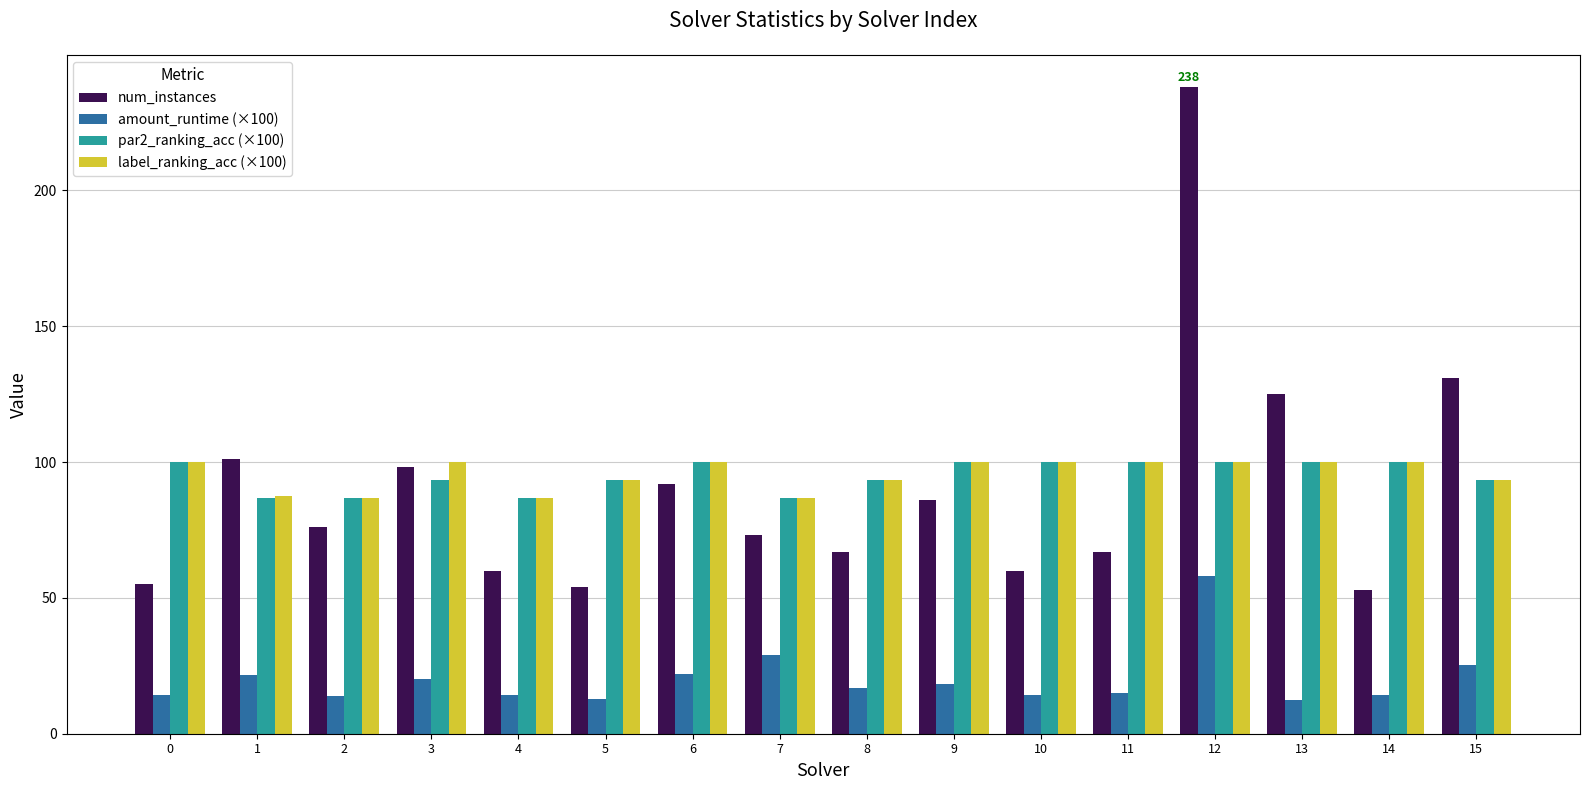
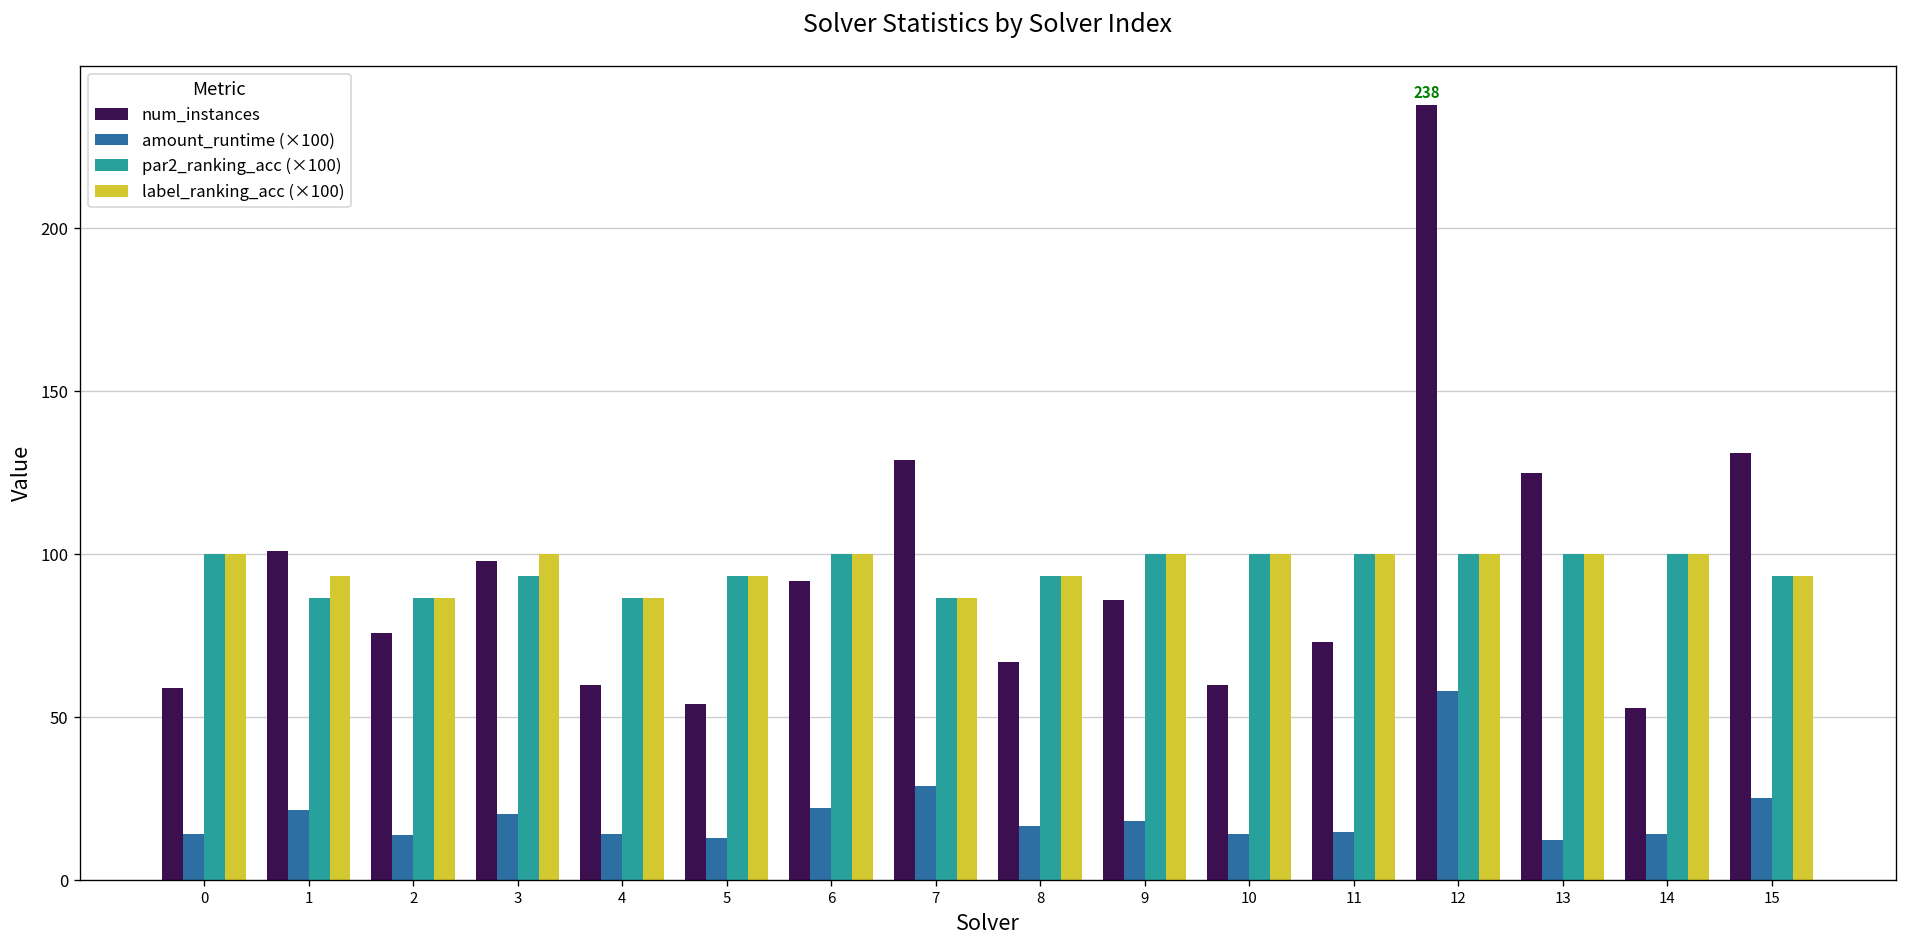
num_instances, 0: 55 -> 59
label_ranking_acc (×100), 1: 87 -> 93
num_instances, 7: 73 -> 129
num_instances, 11: 67 -> 73
